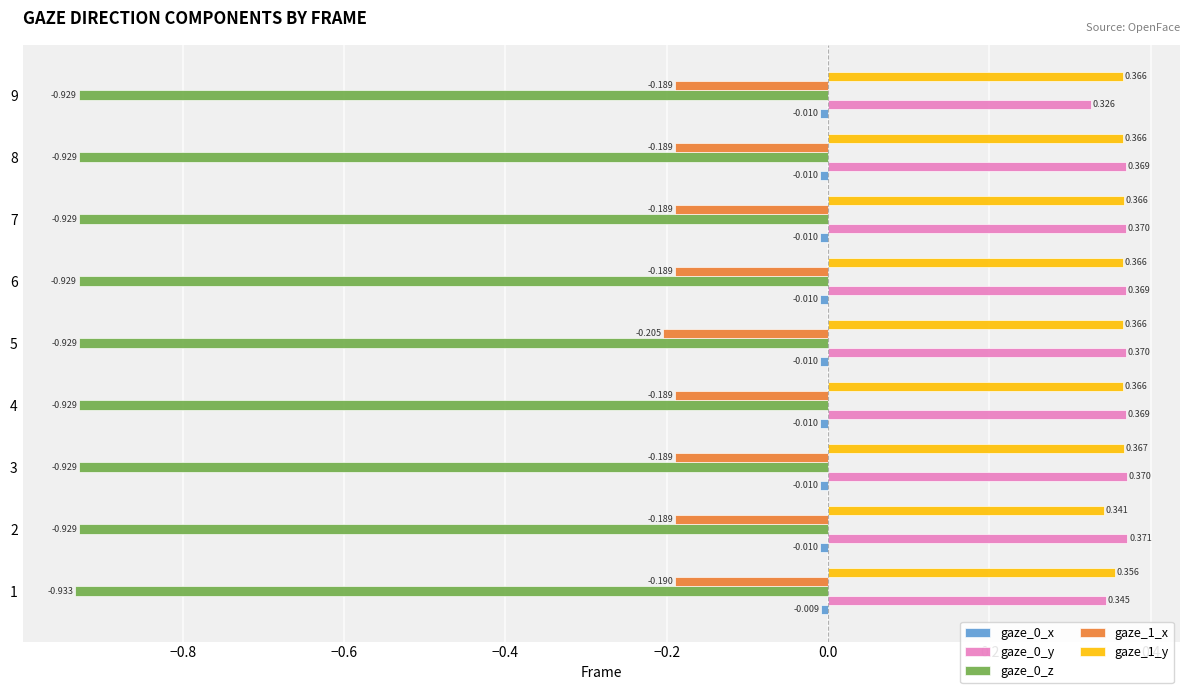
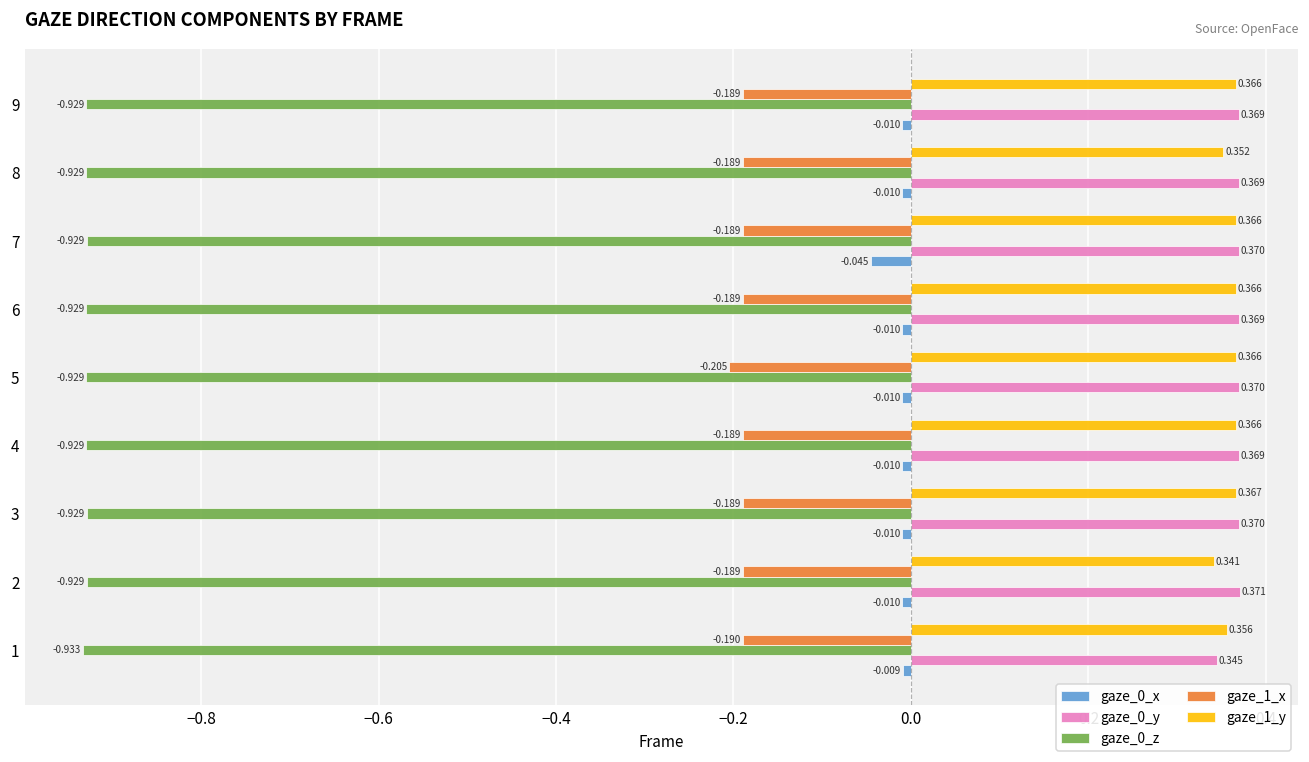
gaze_0_y, 9: 0.326 -> 0.369
gaze_1_y, 8: 0.366 -> 0.352
gaze_0_x, 7: -0.010 -> -0.045
